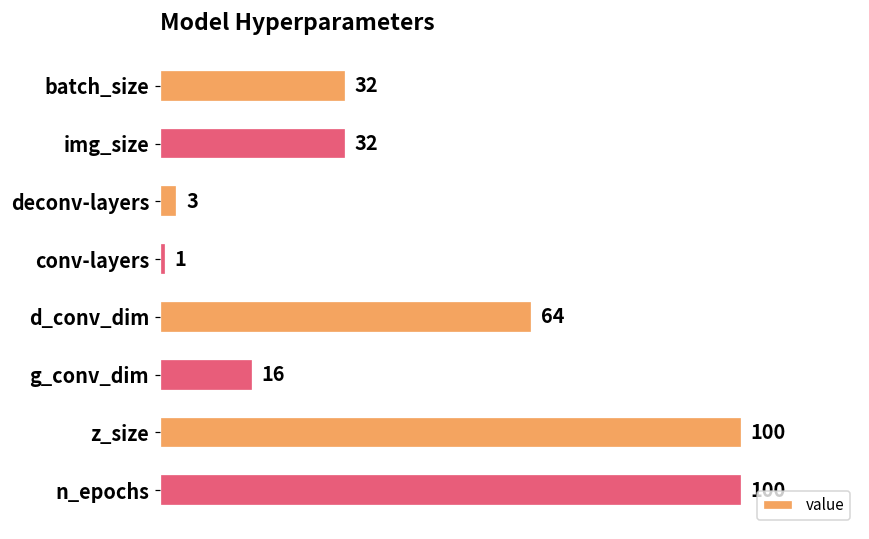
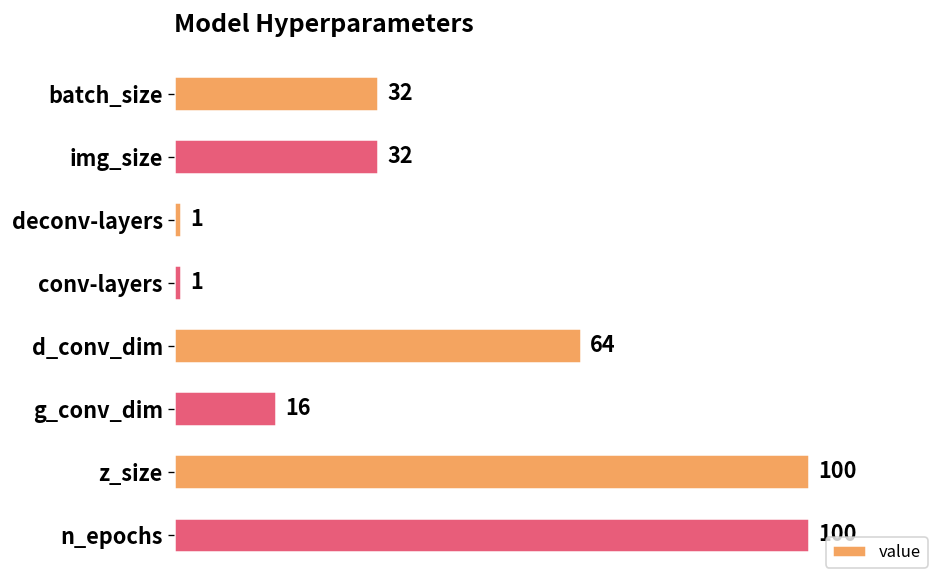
deconv-layers: 3 -> 1
